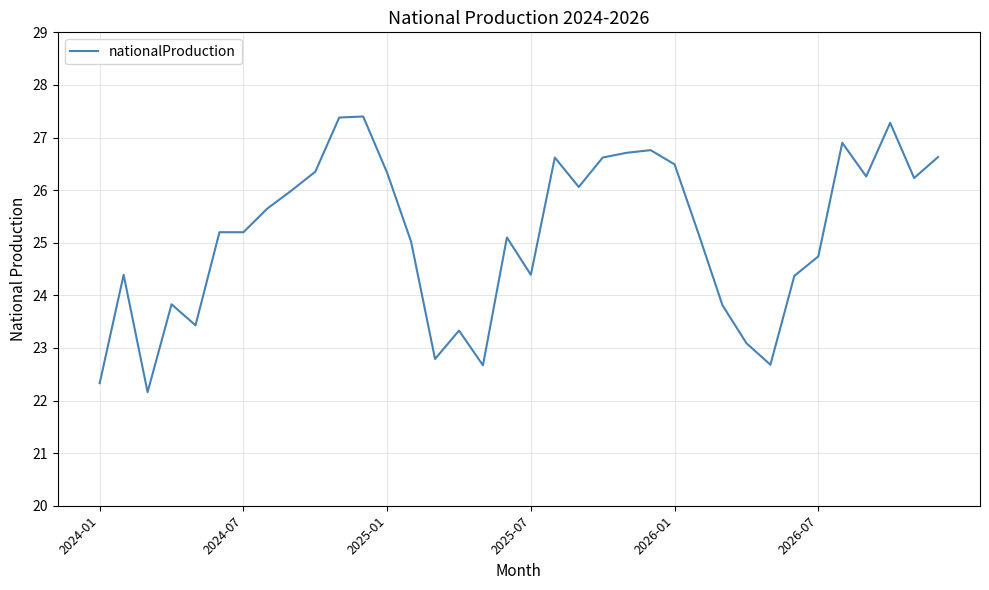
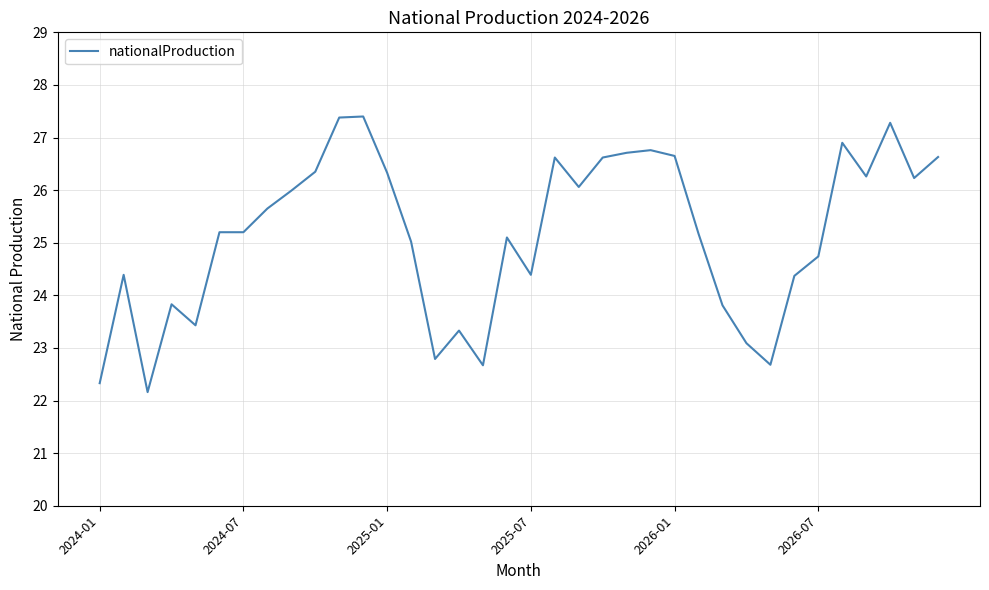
2026-01: 26.5 -> 26.7
